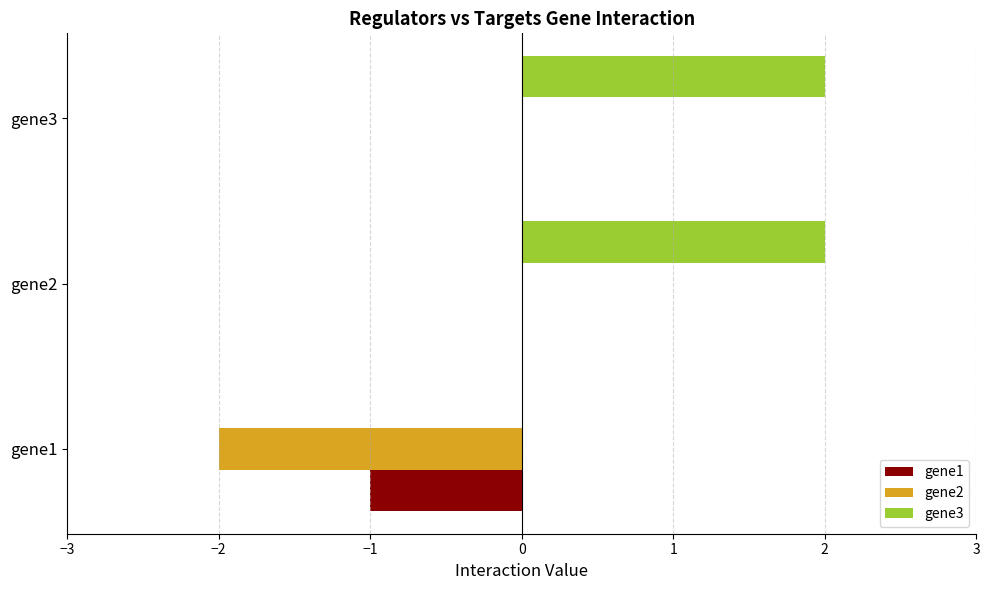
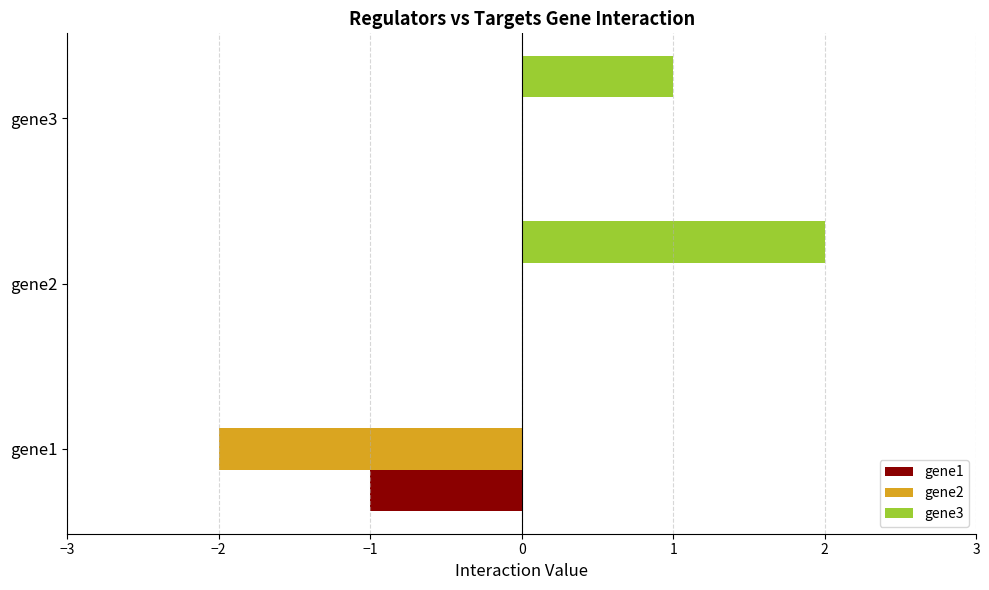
gene3, gene3: 2 -> 1
